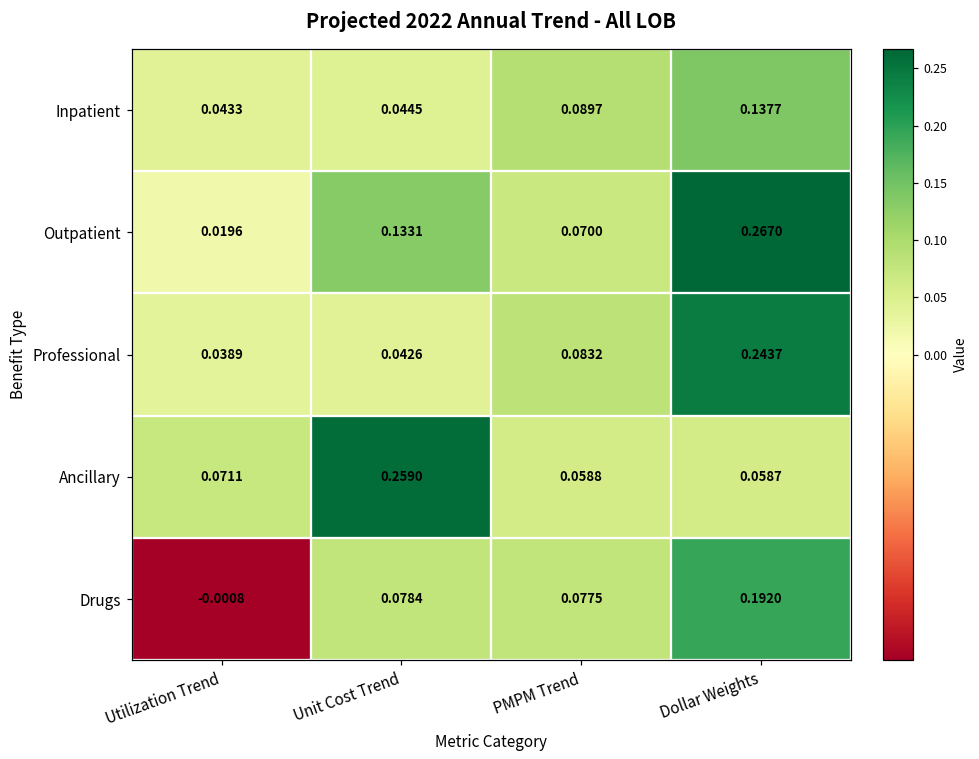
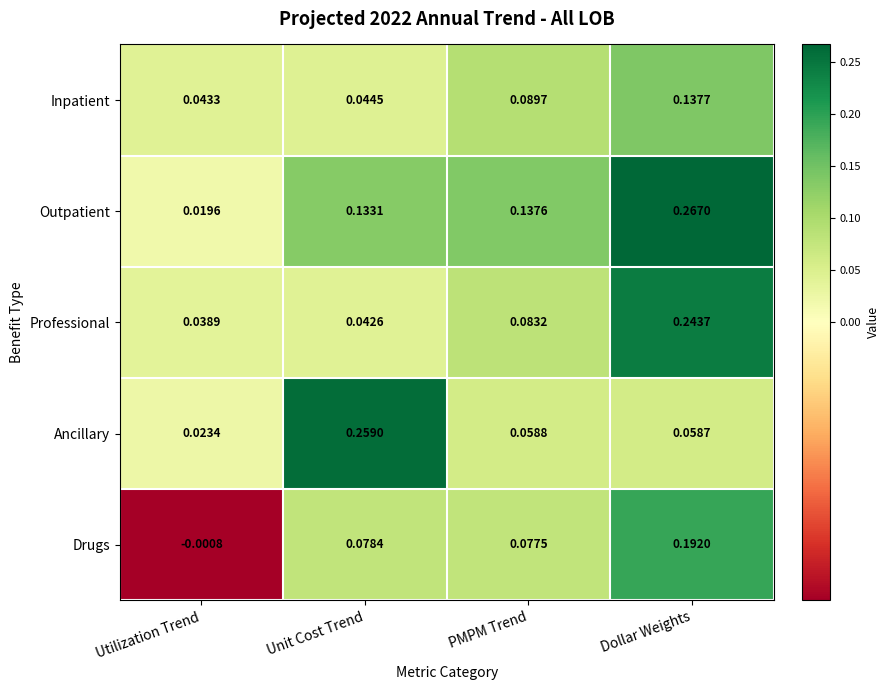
Outpatient, PMPM Trend: 0.0700 -> 0.1376
Ancillary, Utilization Trend: 0.0711 -> 0.0234
